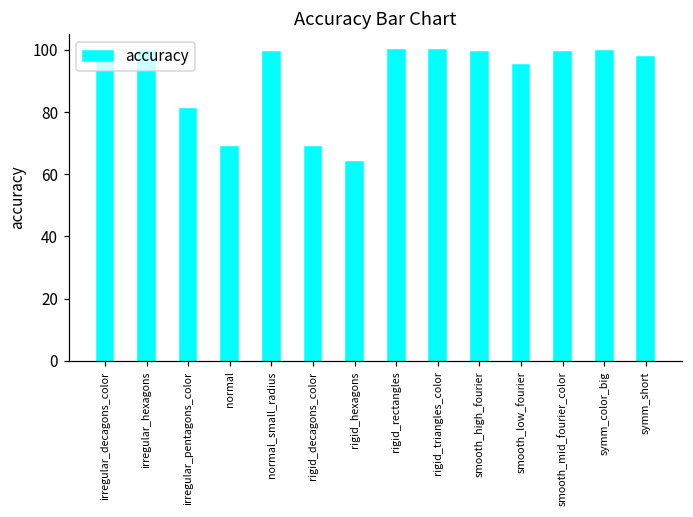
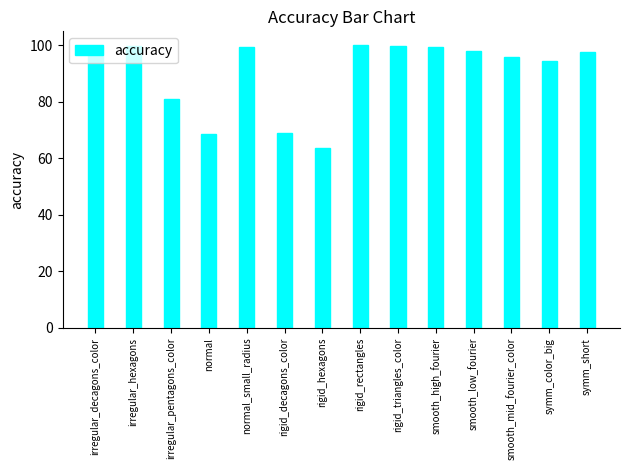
smooth_low_fourier: 95 -> 98
smooth_mid_fourier_color: 99 -> 96
symm_color_big: 100 -> 95
